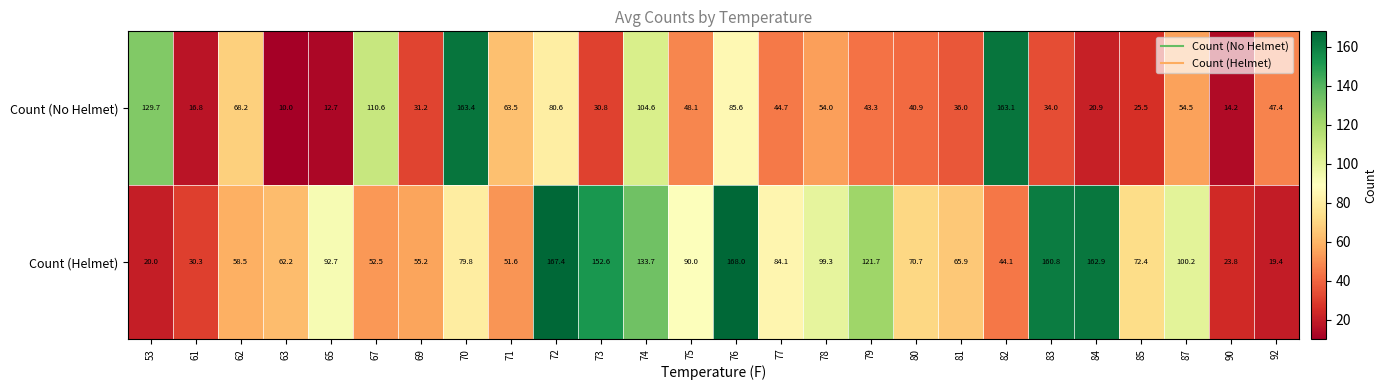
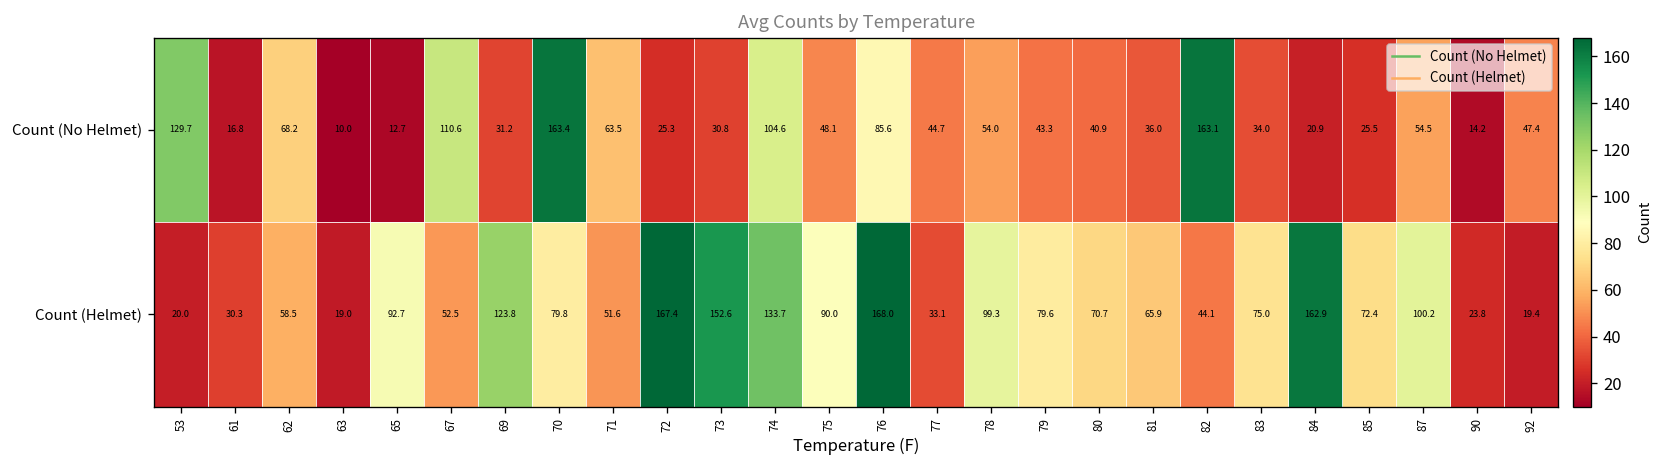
Count (No Helmet), 72: 80.6 -> 25.3
Count (Helmet), 63: 62.2 -> 19.0
Count (Helmet), 69: 55.2 -> 123.8
Count (Helmet), 77: 84.1 -> 33.1
Count (Helmet), 79: 121.7 -> 79.6
Count (Helmet), 83: 160.8 -> 75.0
